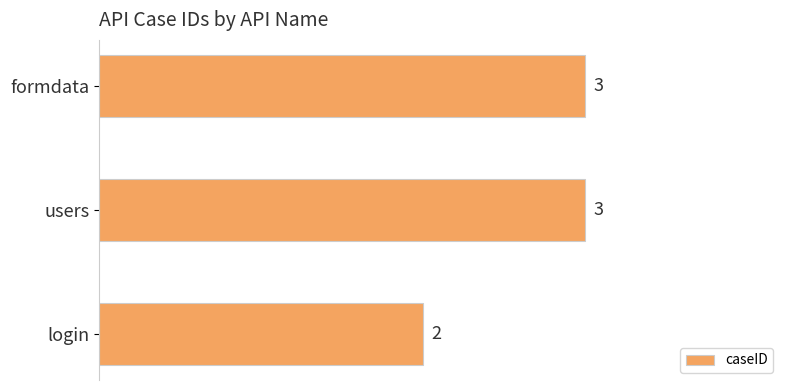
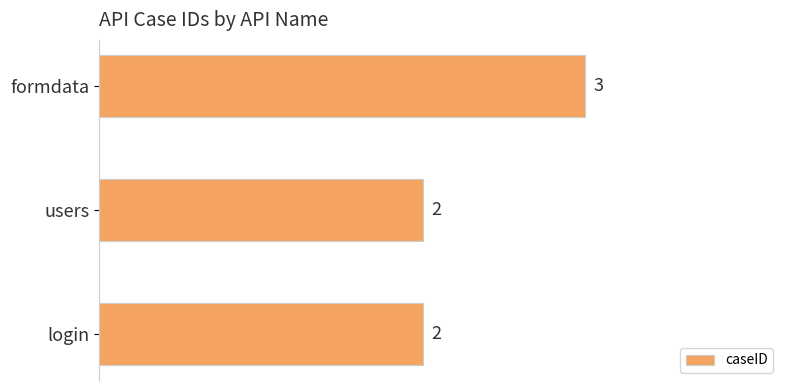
users: 3 -> 2
